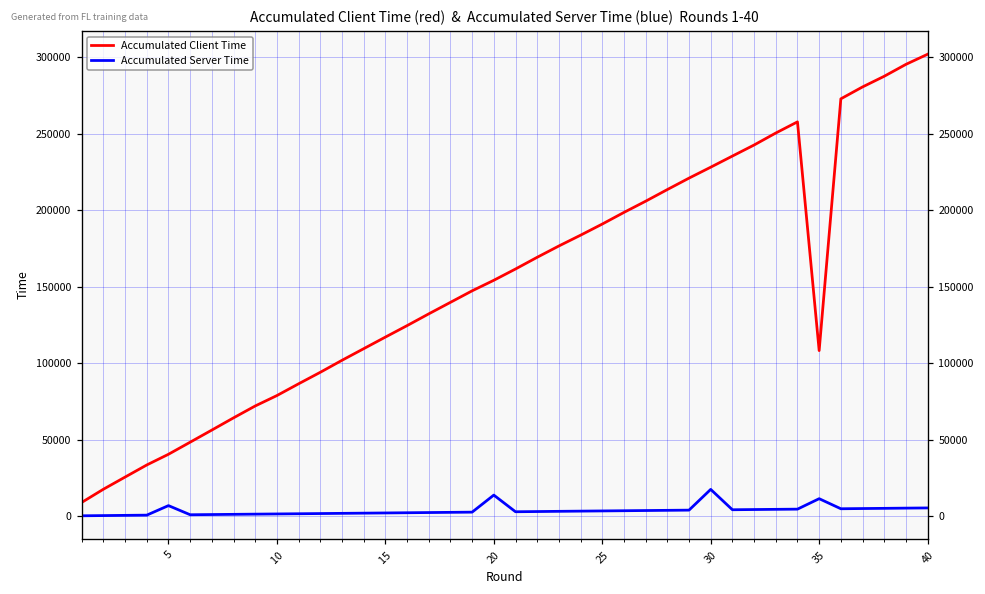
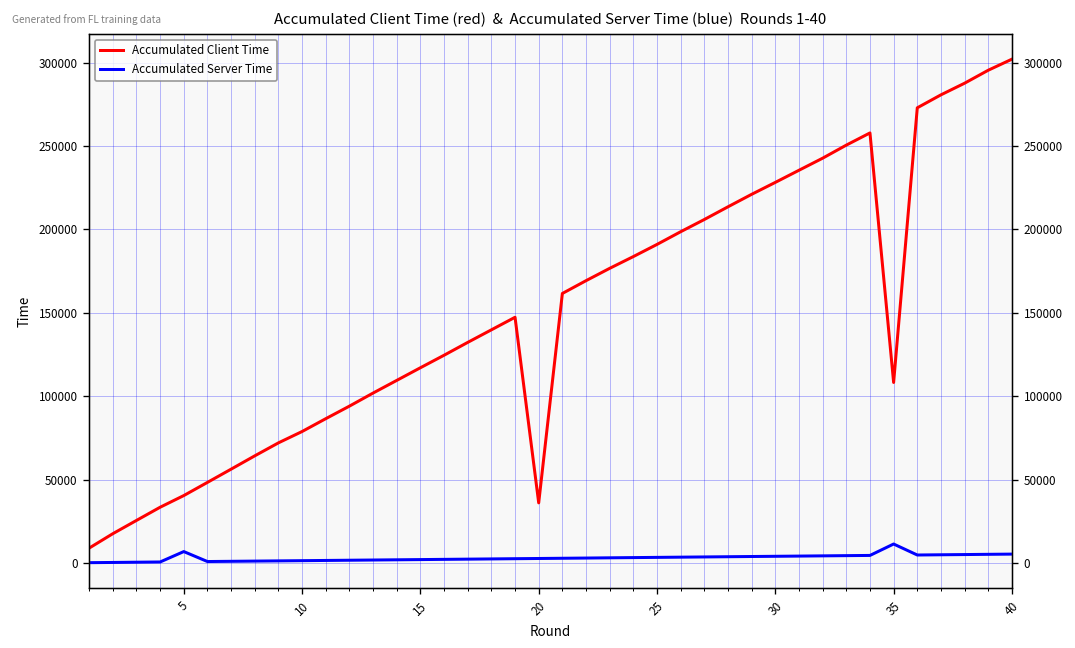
Accumulated Client Time, 20: 154000 -> 36000
Accumulated Server Time, 20: 14000 -> 3000
Accumulated Server Time, 30: 18000 -> 4000
